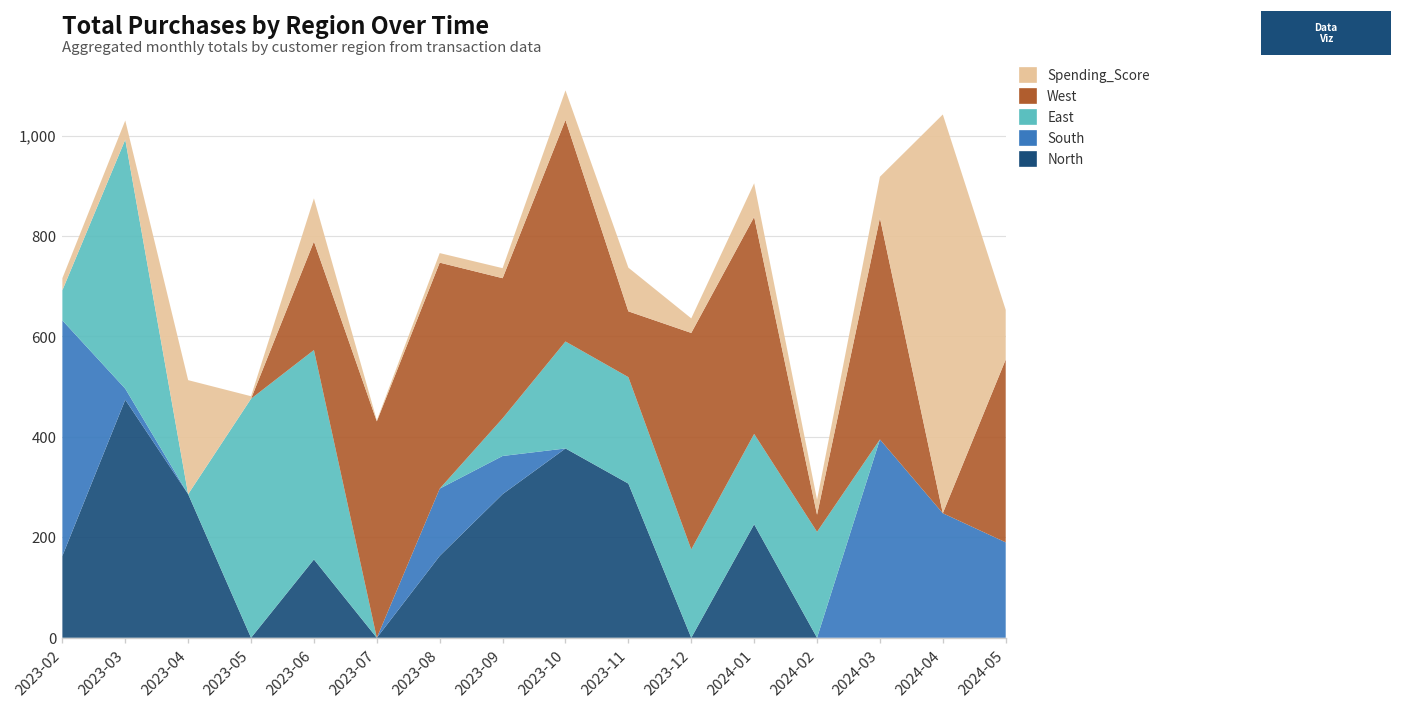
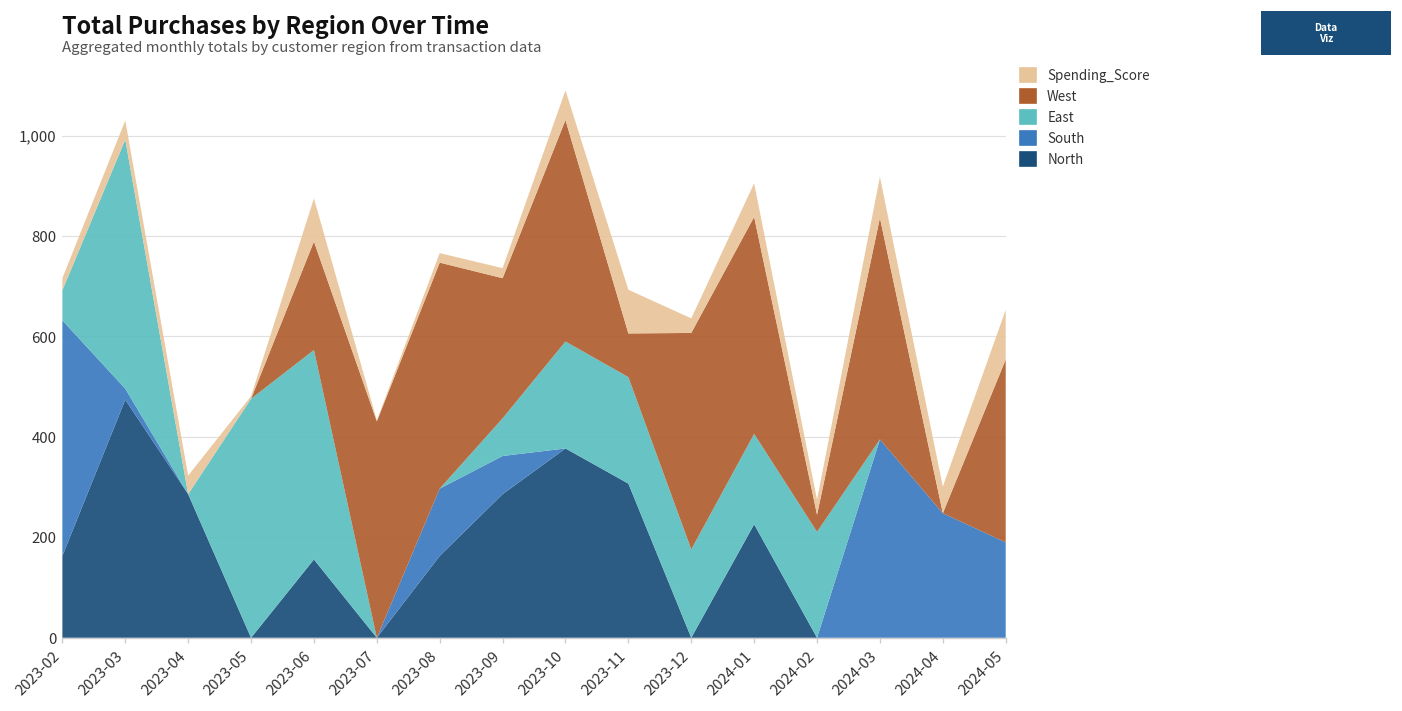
Spending_Score, 2023-04: 230 -> 40
West, 2023-11: 130 -> 90
Spending_Score, 2024-04: 790 -> 50
